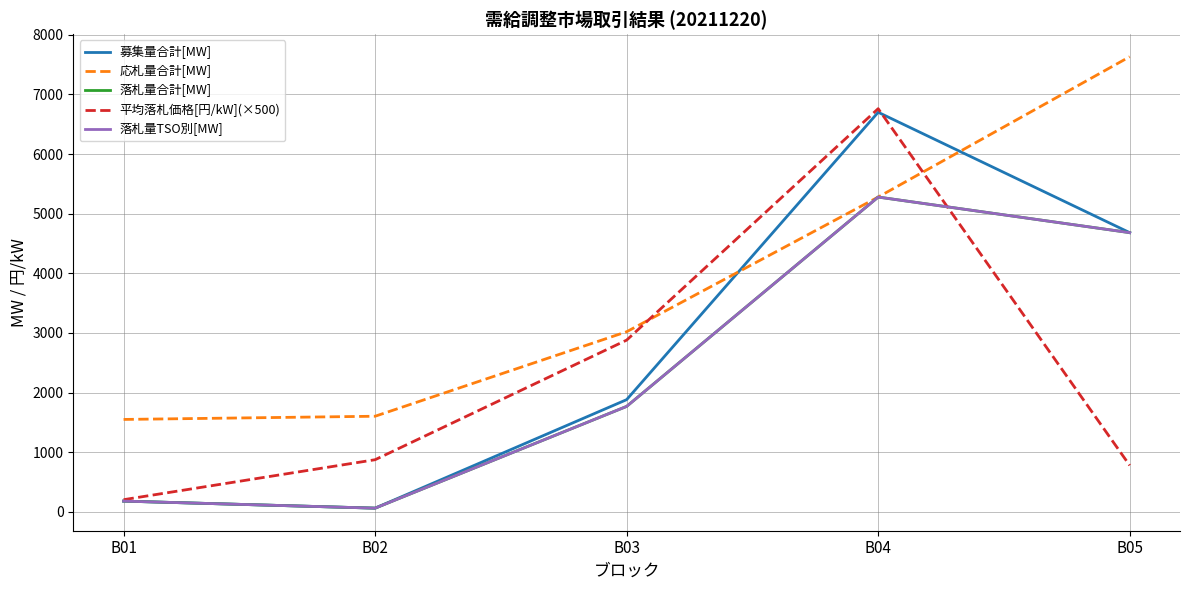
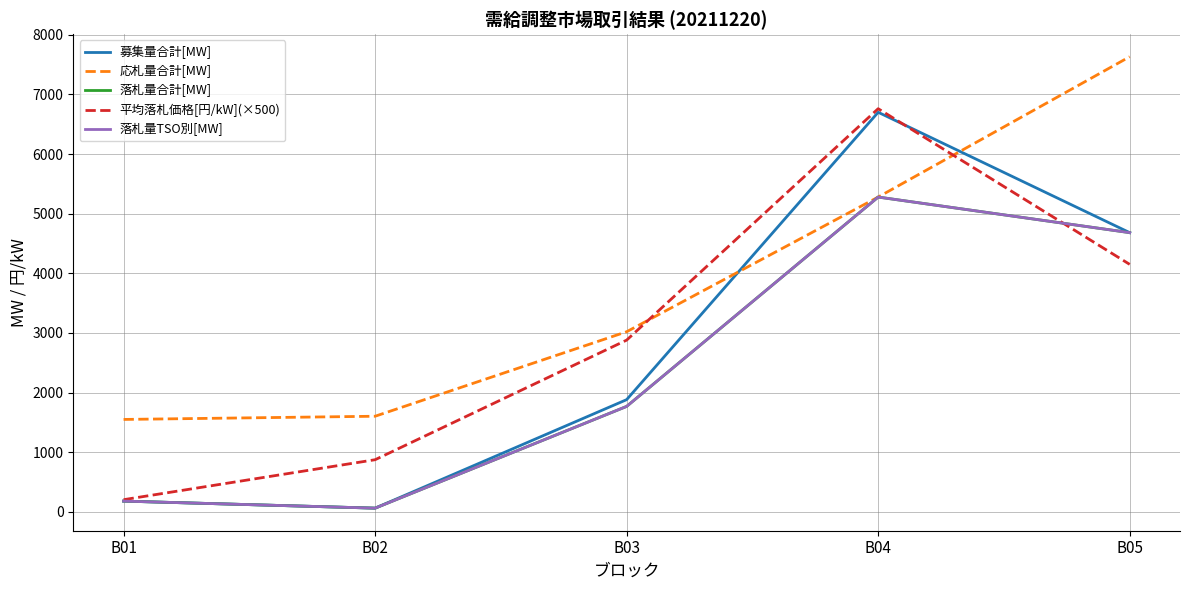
平均落札価格[円/kW](×500), B05: 800 -> 4200
